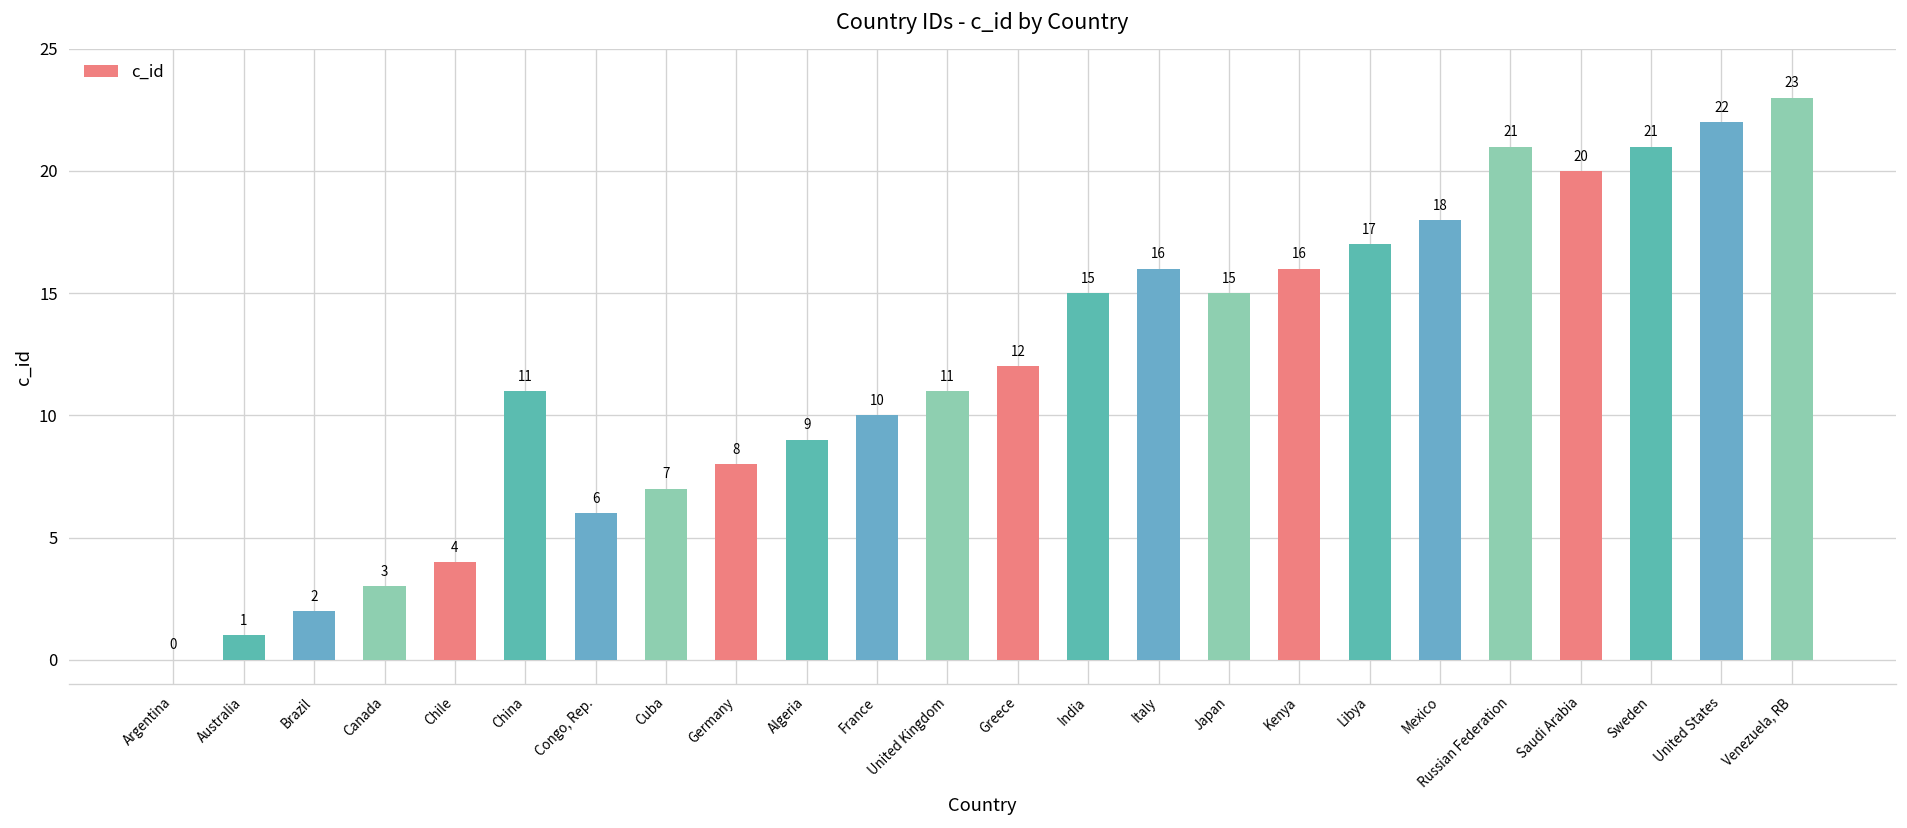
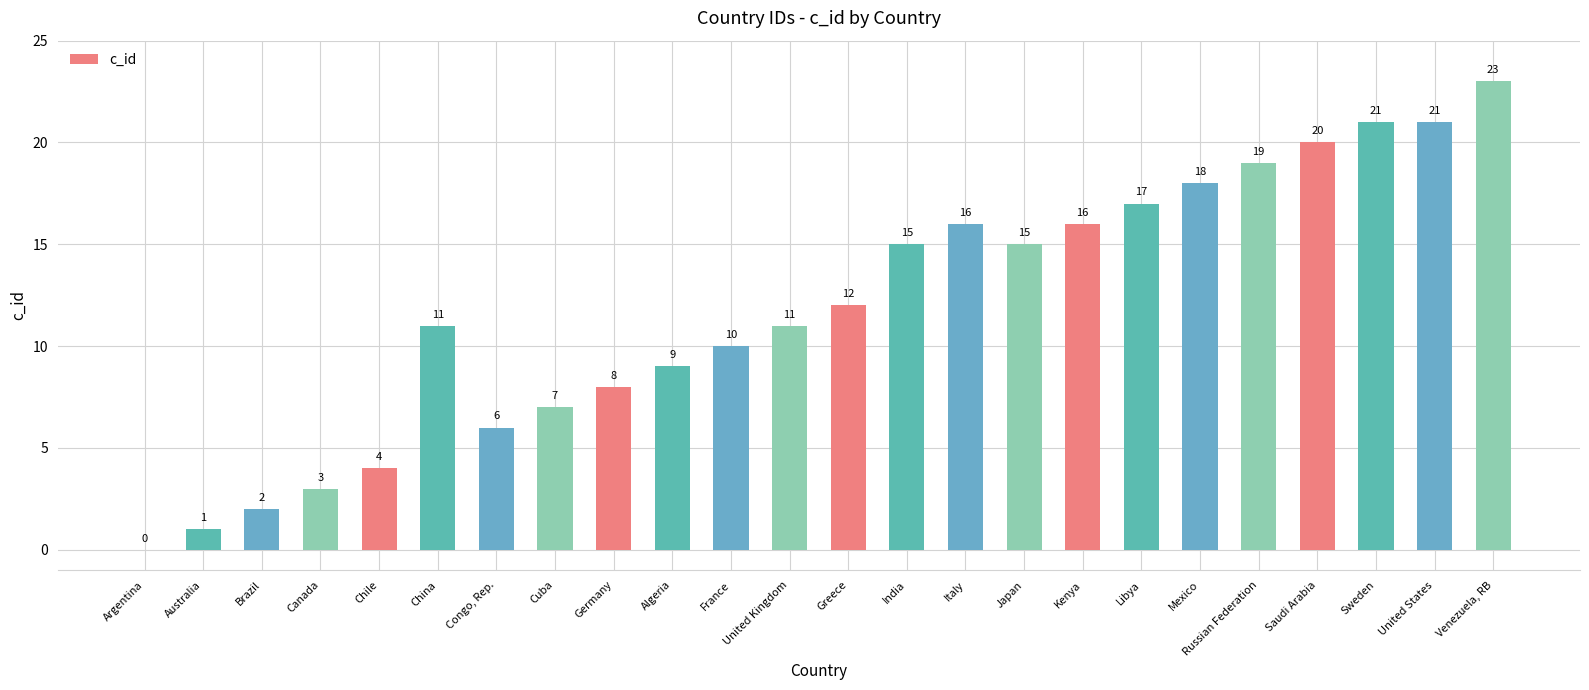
Russian Federation: 21 -> 19
United States: 22 -> 21
